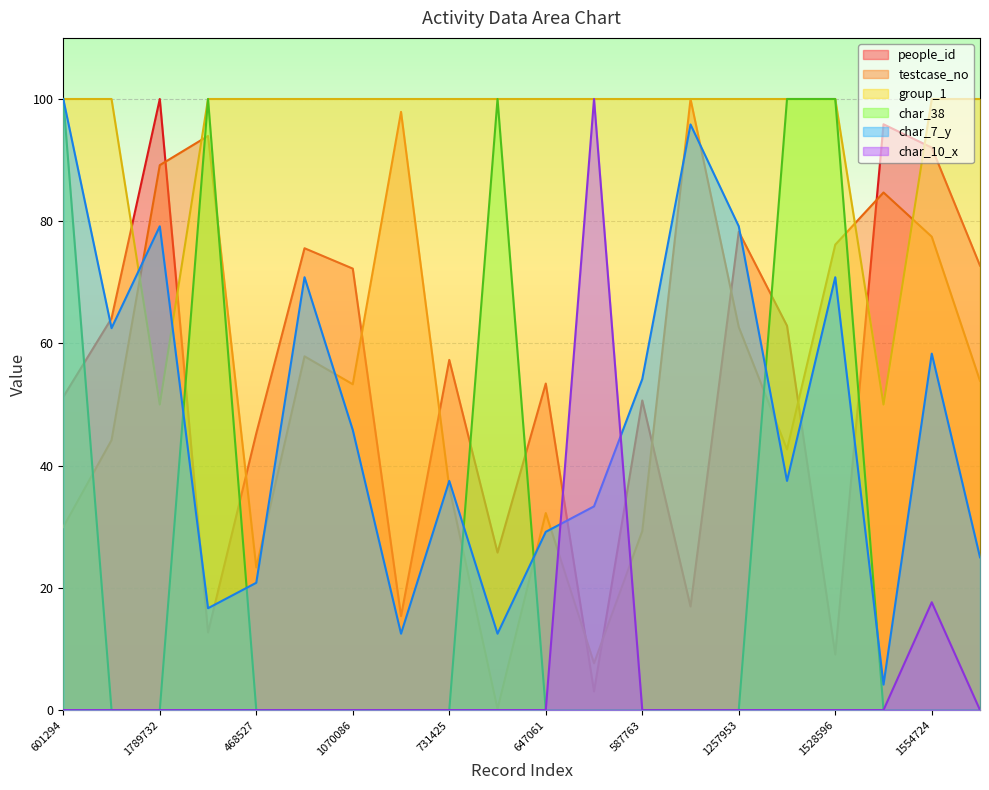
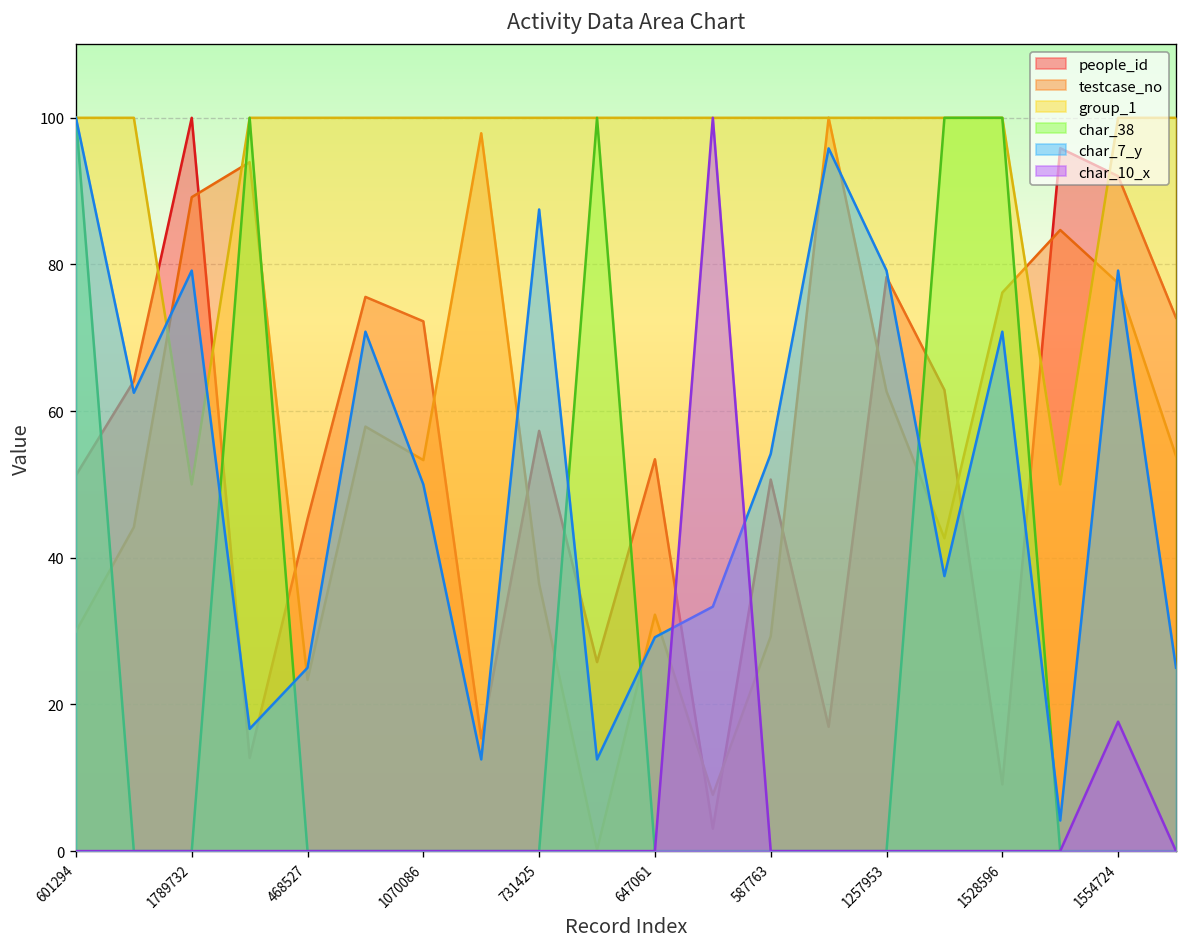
char_7_y, 468527: 21 -> 25
char_7_y, 1070086: 46 -> 50
char_7_y, 731425: 38 -> 88
char_7_y, 1554724: 58 -> 79
